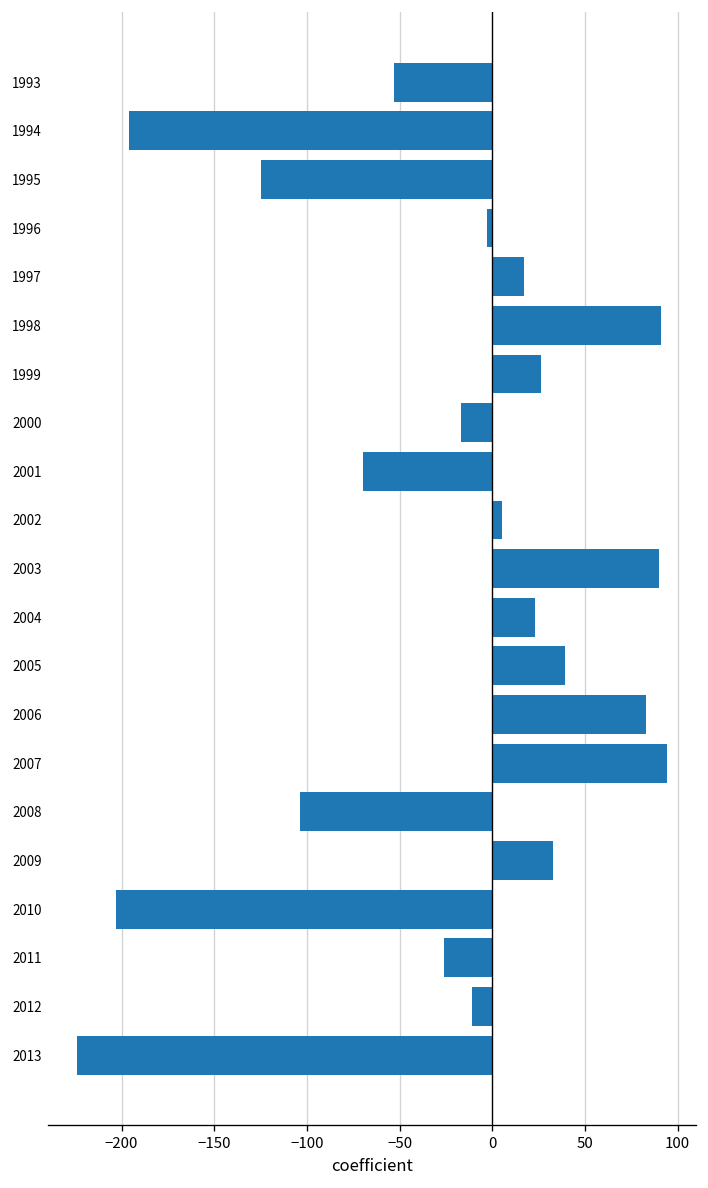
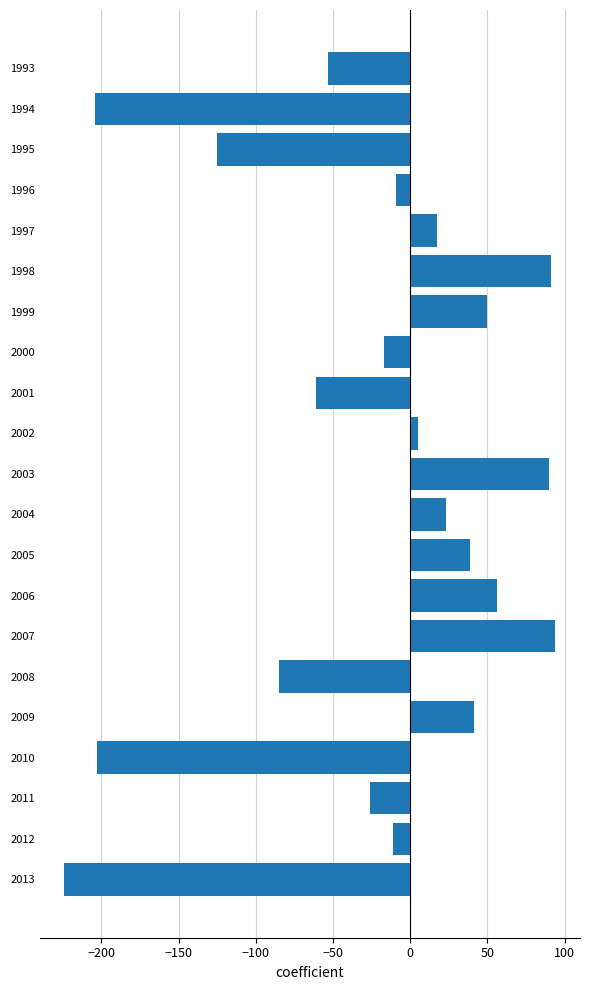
1994: -196 -> -204
1996: -3 -> -9
1999: 26 -> 50
2001: -70 -> -61
2006: 83 -> 56
2008: -104 -> -85
2009: 33 -> 41
